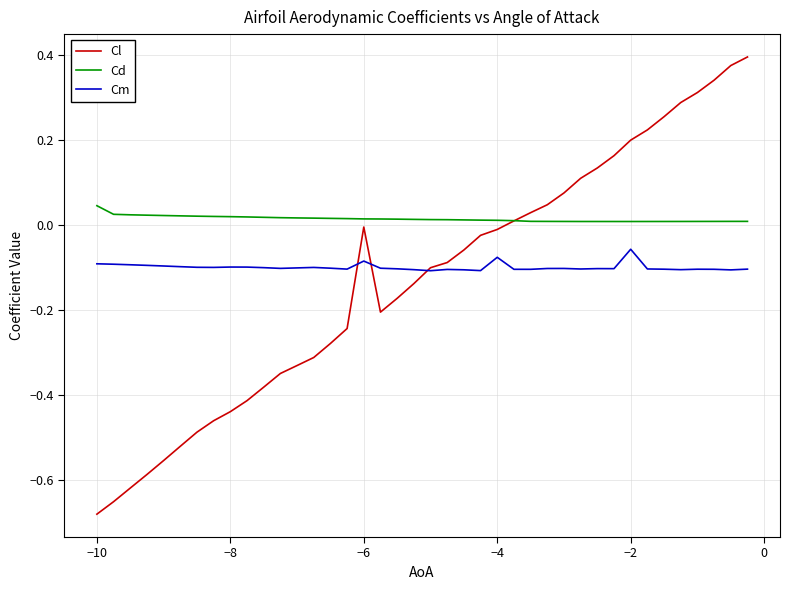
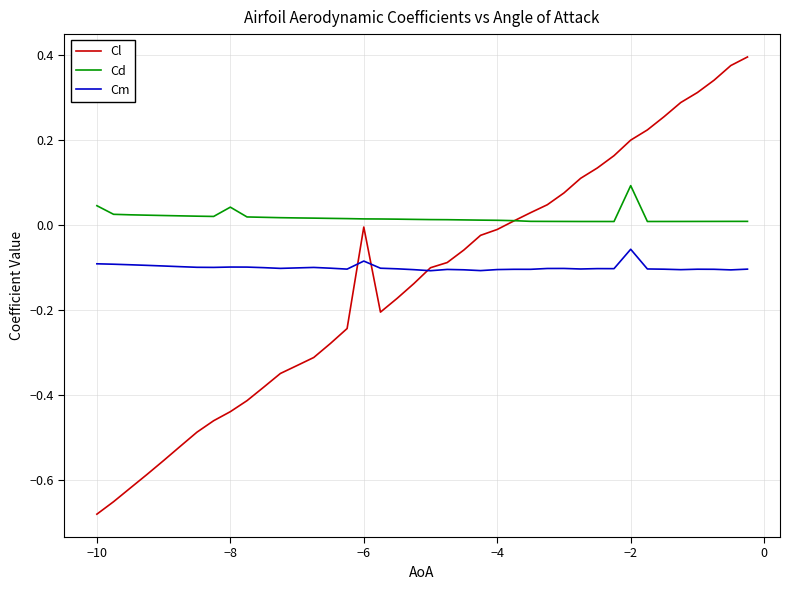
Cd, −8: 0.02 -> 0.04
Cm, −4: -0.08 -> -0.11
Cd, −2: 0.01 -> 0.09
